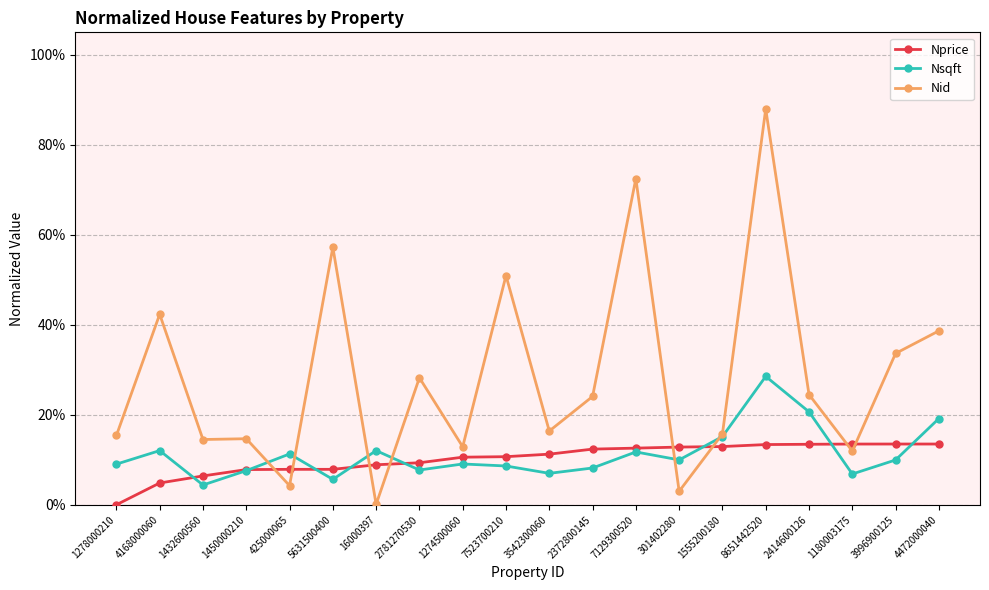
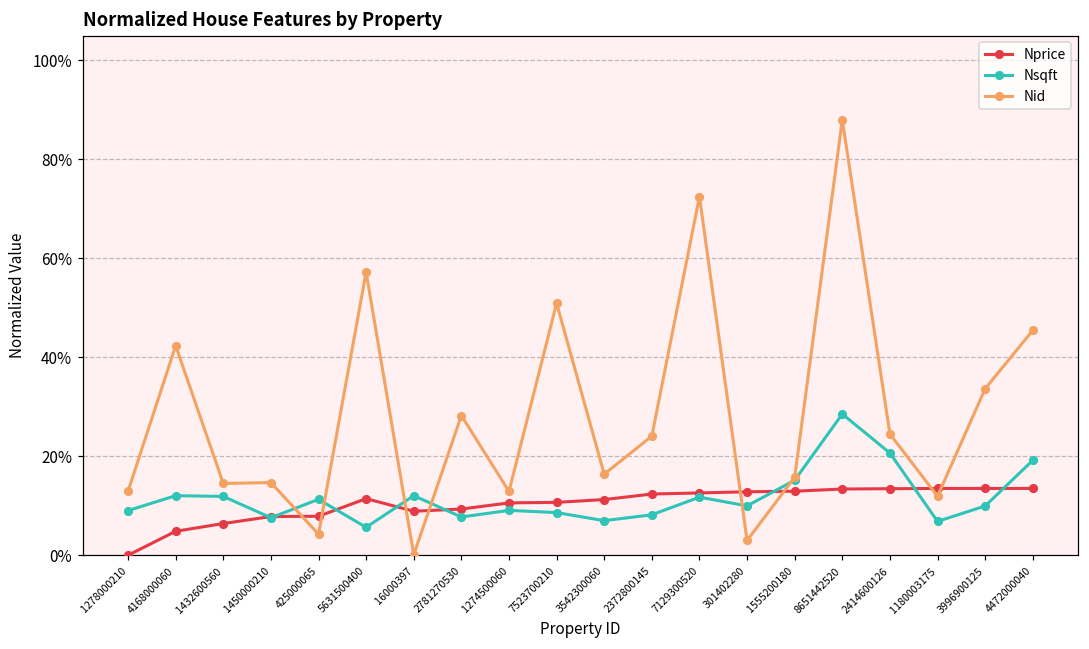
Nid, 1278000210: 15% -> 13%
Nsqft, 1432600560: 4% -> 12%
Nprice, 5631500400: 8% -> 11%
Nid, 4472000040: 39% -> 45%
